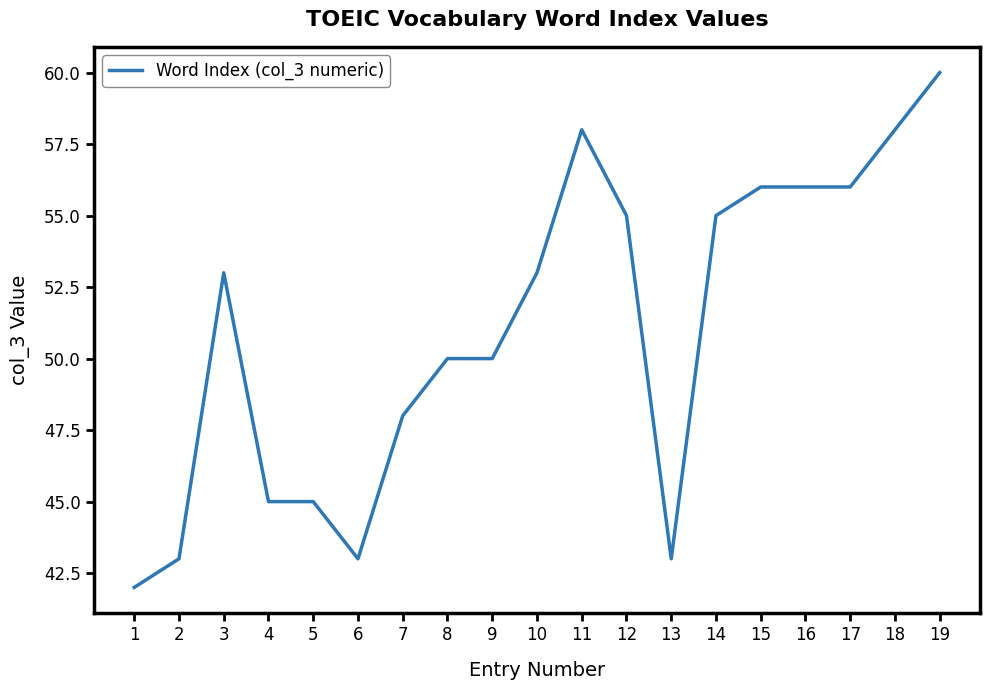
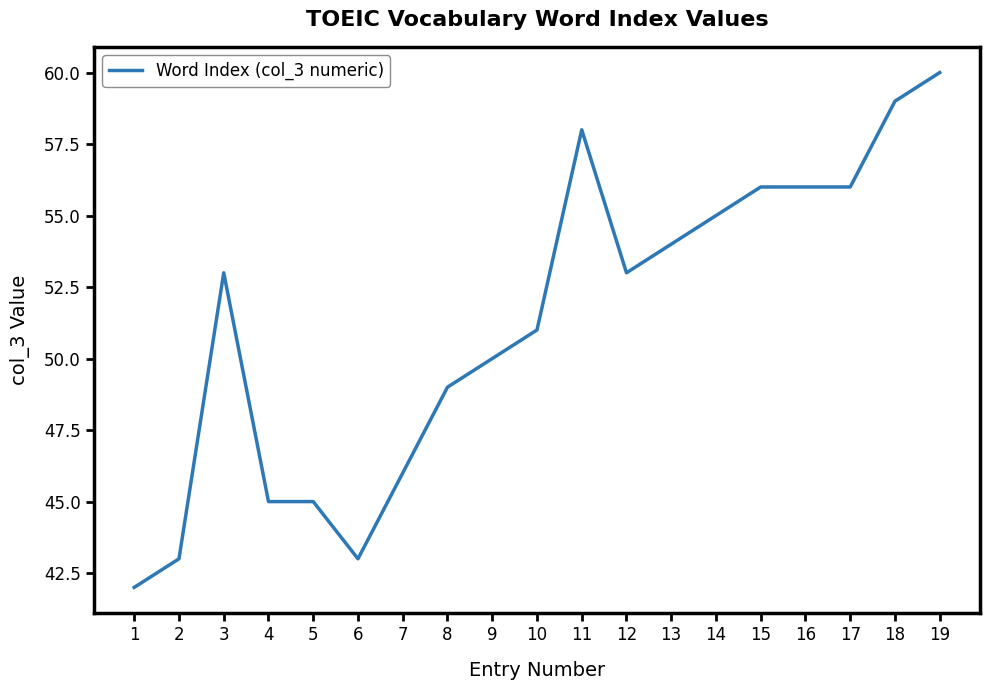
7: 48 -> 46
8: 50 -> 49
10: 53 -> 51
12: 55 -> 53
13: 43 -> 54
18: 58 -> 59
